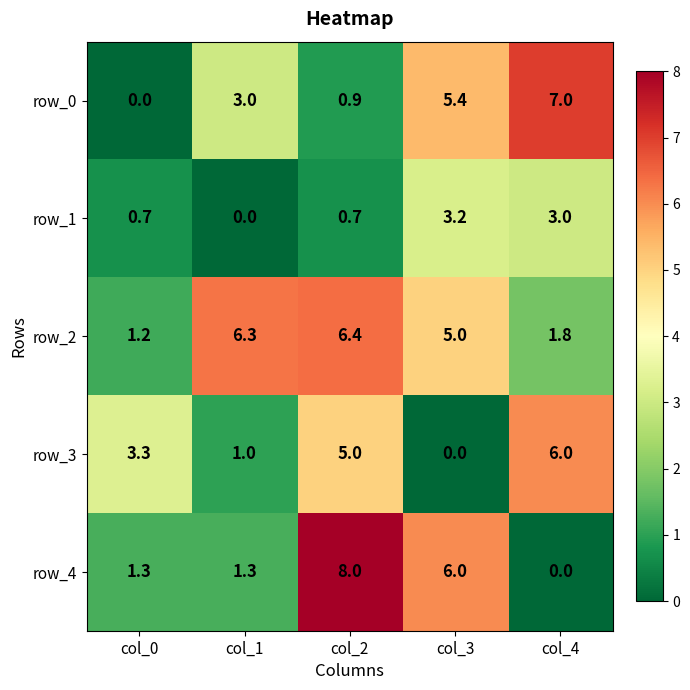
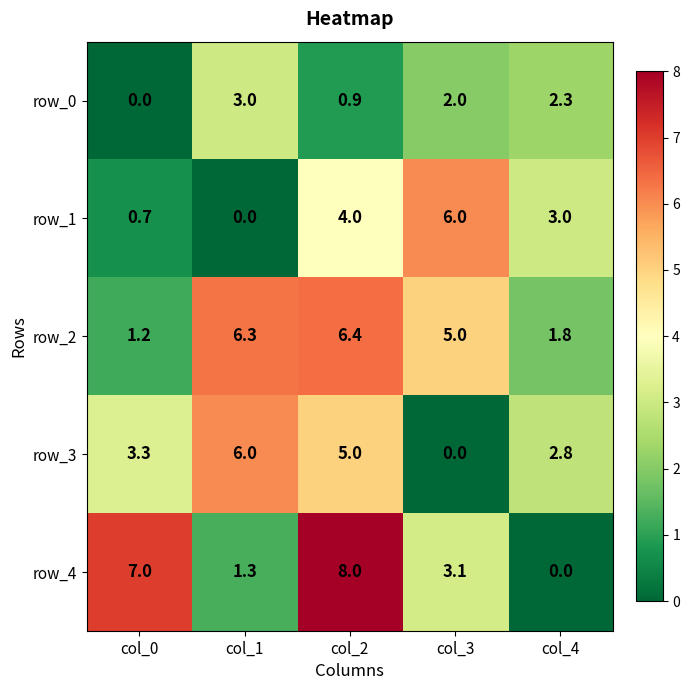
row_0, col_3: 5.4 -> 2.0
row_0, col_4: 7.0 -> 2.3
row_1, col_2: 0.7 -> 4.0
row_1, col_3: 3.2 -> 6.0
row_3, col_1: 1.0 -> 6.0
row_3, col_4: 6.0 -> 2.8
row_4, col_0: 1.3 -> 7.0
row_4, col_3: 6.0 -> 3.1
